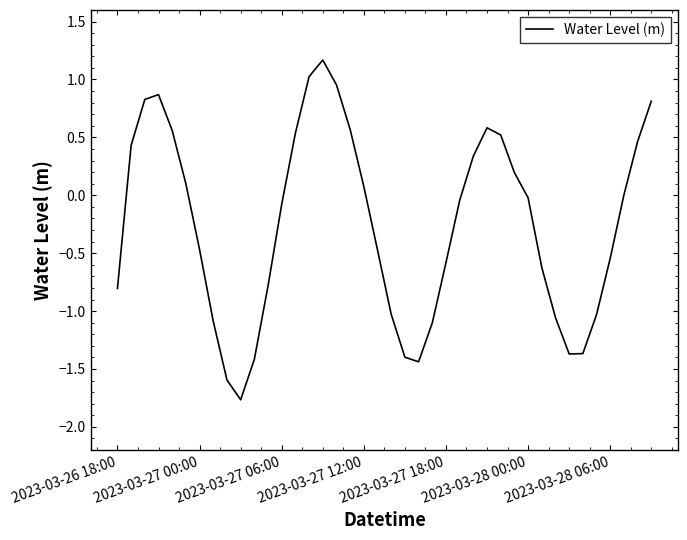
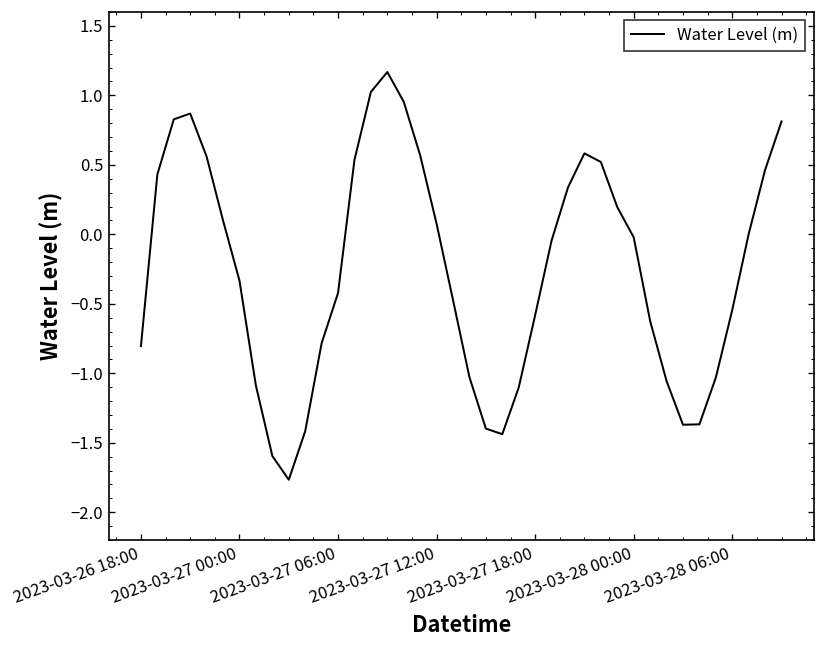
2023-03-27 00:00: -0.47 -> -0.33
2023-03-27 06:00: -0.08 -> -0.42
